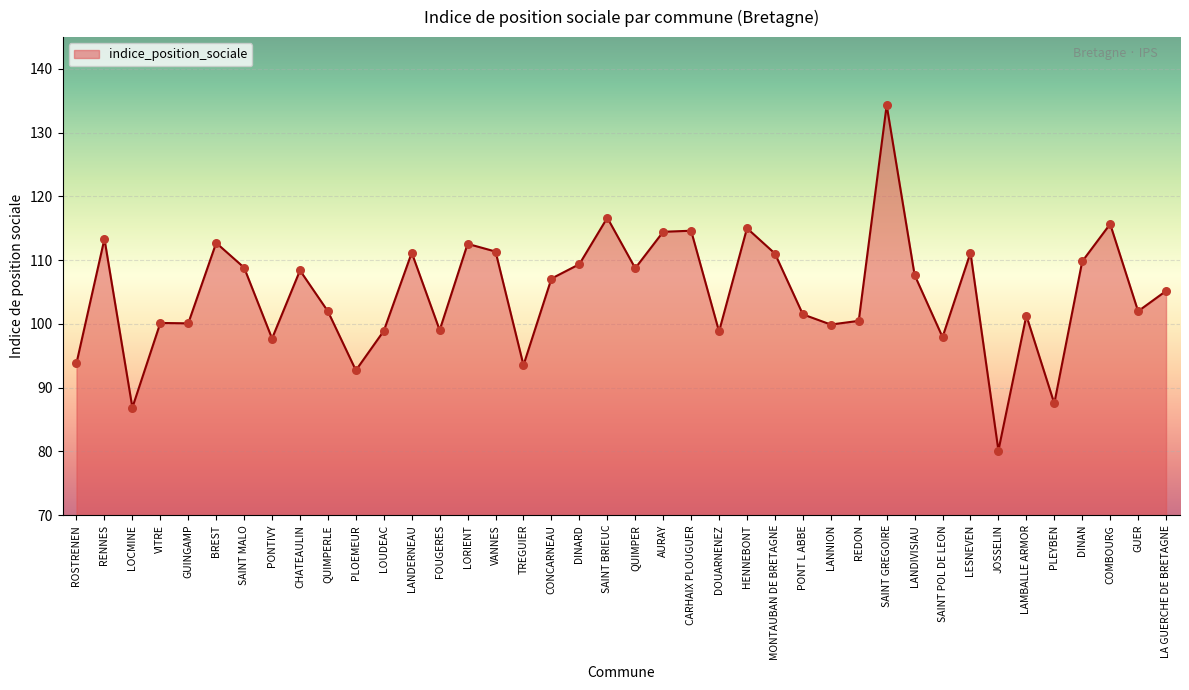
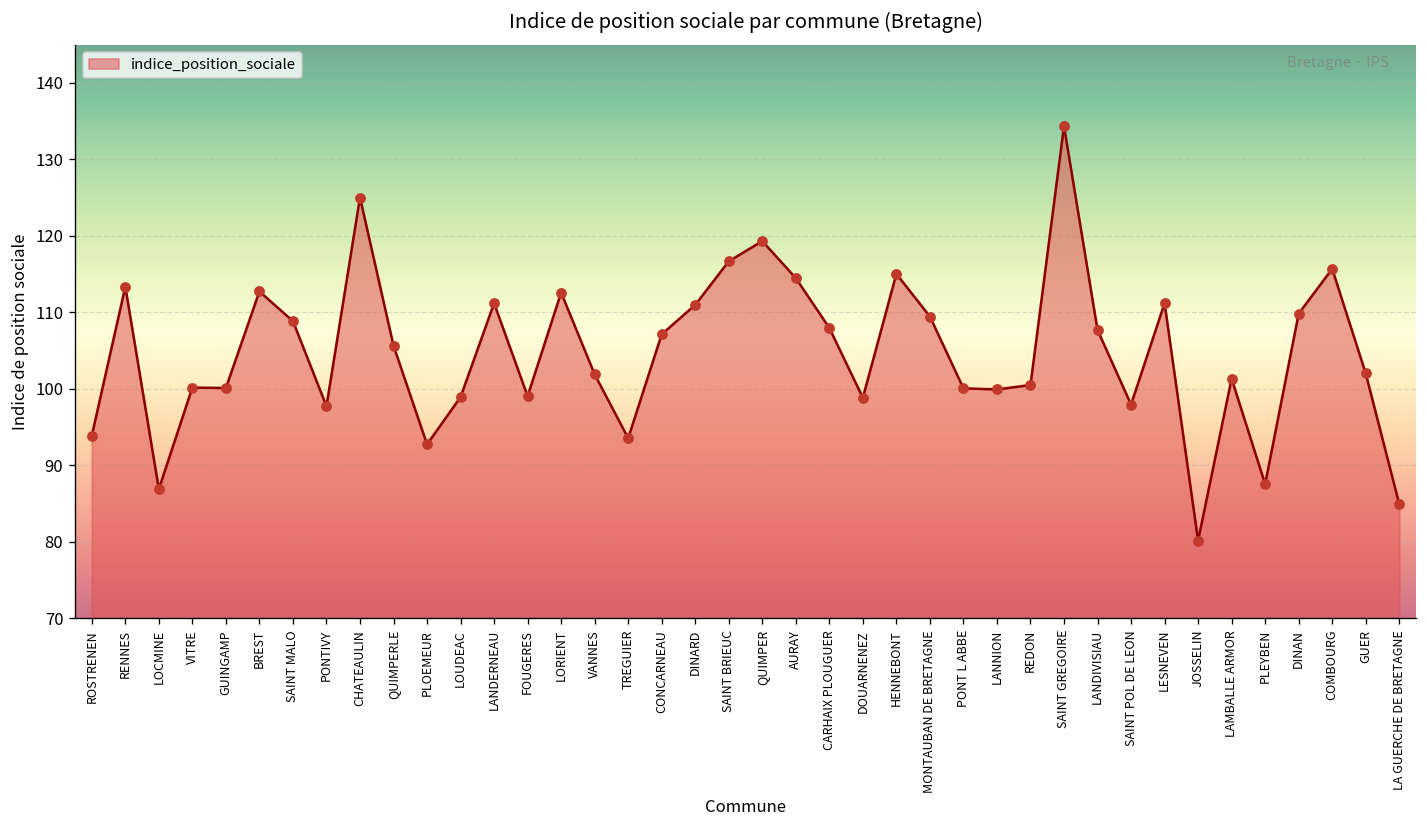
CHATEAULIN: 108 -> 125
QUIMPERLE: 102 -> 106
VANNES: 111 -> 102
DINARD: 109 -> 111
QUIMPER: 109 -> 119
CARHAIX PLOUGUER: 115 -> 108
MONTAUBAN DE BRETAGNE: 111 -> 109
PONT L ABBE: 102 -> 100
LA GUERCHE DE BRETAGNE: 105 -> 85
